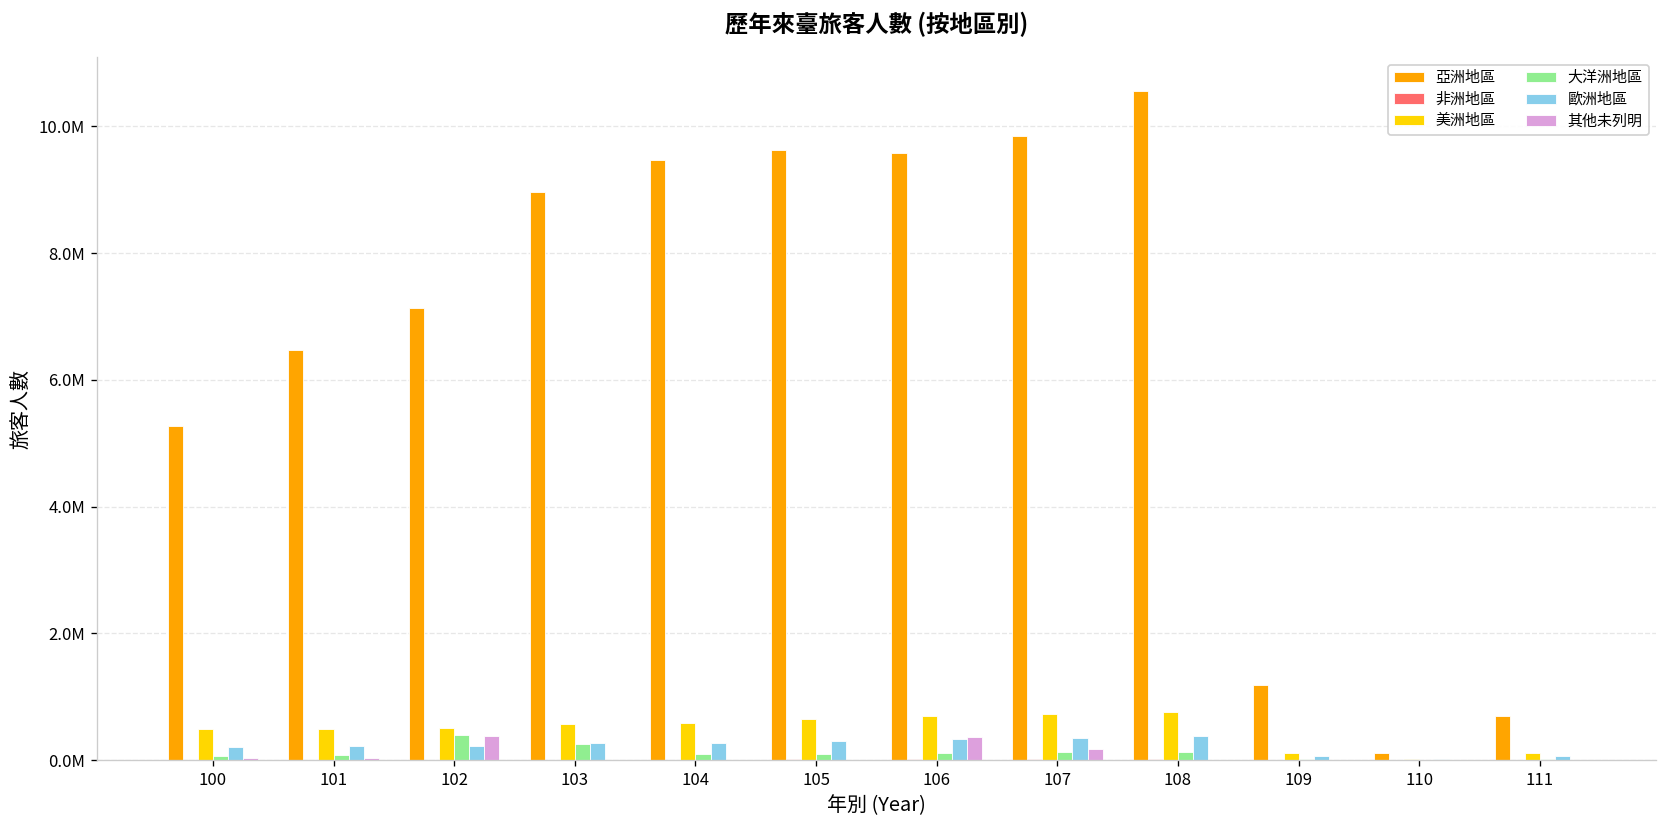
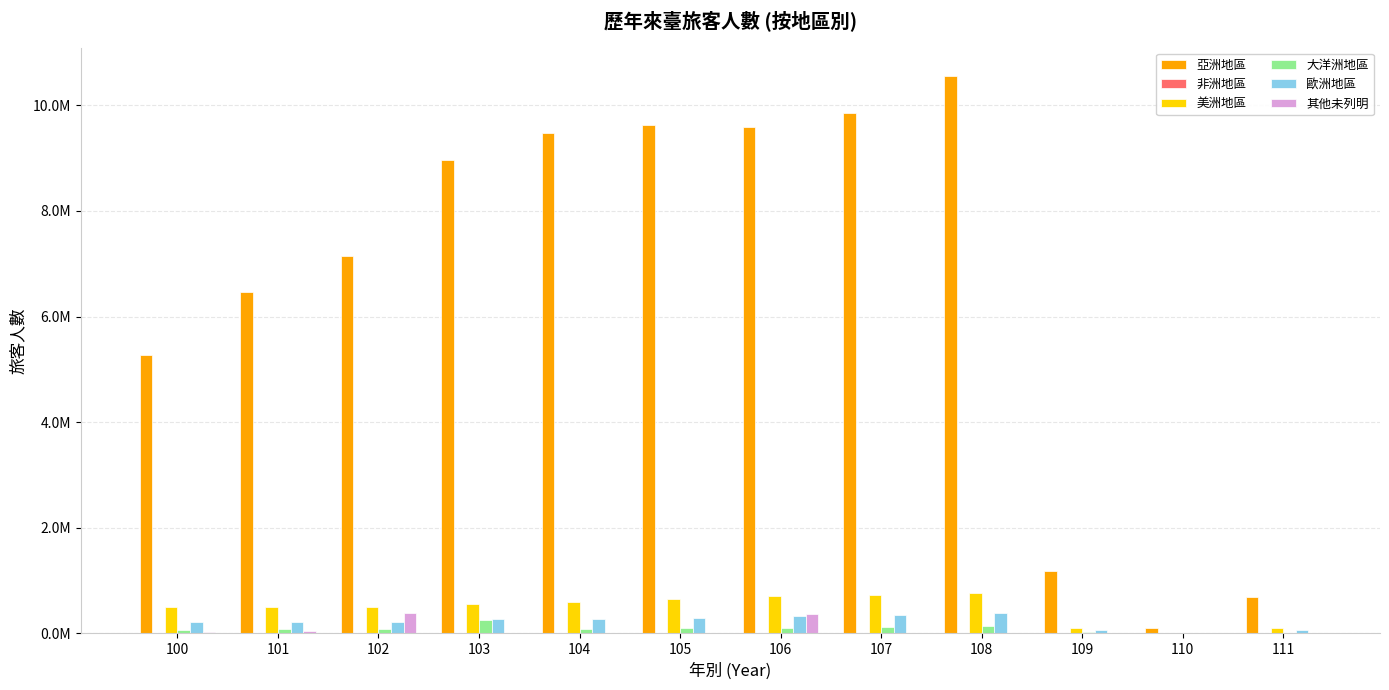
大洋洲地區, 102: 400000 -> 100000
其他未列明, 107: 200000 -> 0
